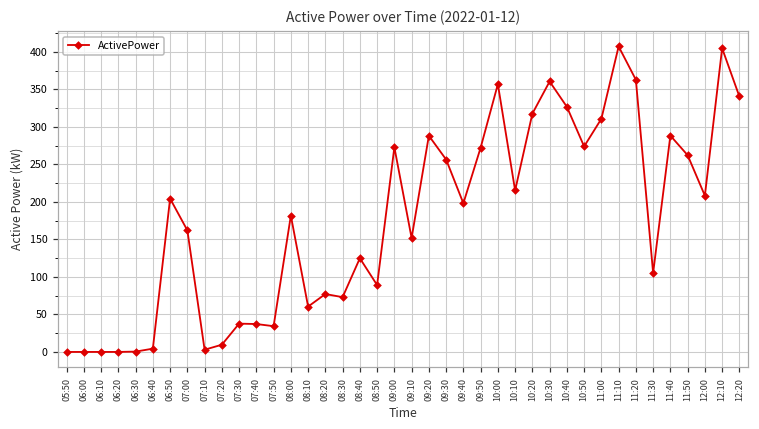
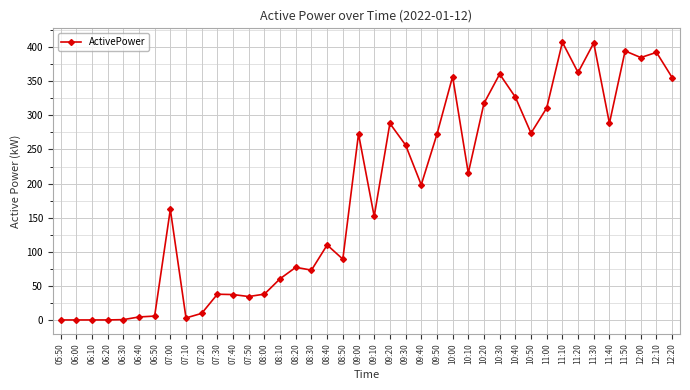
06:50: 200 -> 10
08:00: 180 -> 40
08:40: 120 -> 110
11:30: 110 -> 410
11:50: 260 -> 390
12:00: 210 -> 380
12:10: 400 -> 390
12:20: 340 -> 360
